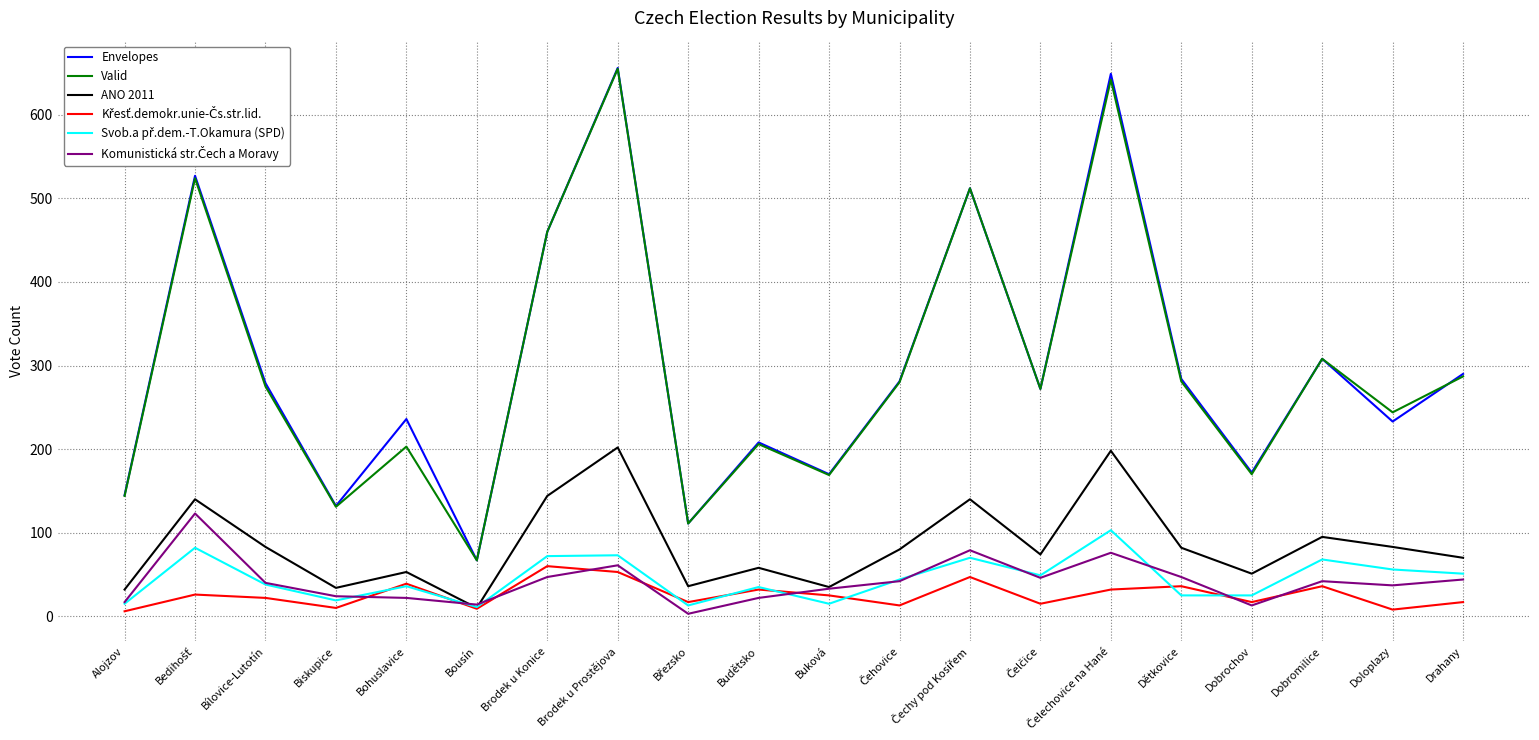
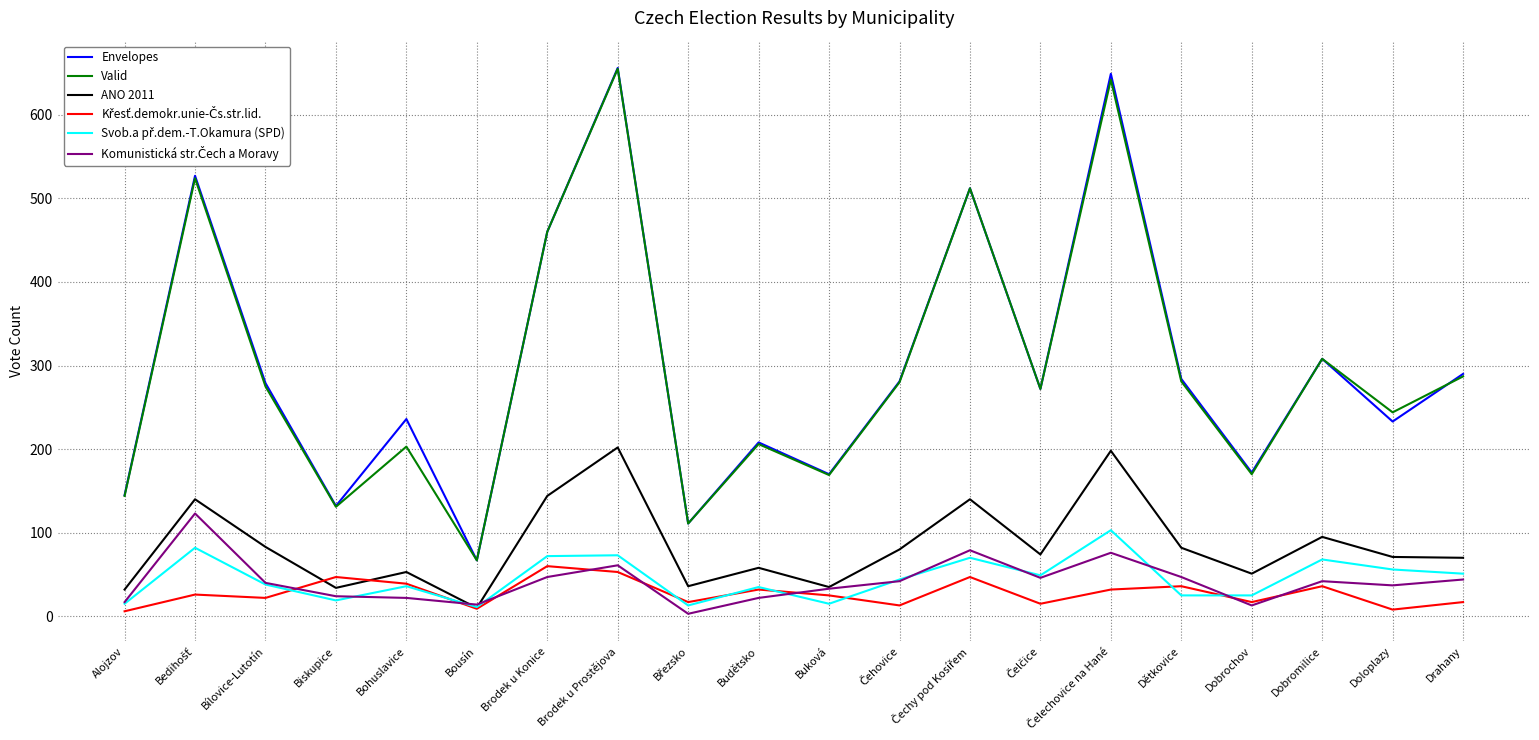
Křesť.demokr.unie-Čs.str.lid., Biskupice: 10 -> 50
ANO 2011, Doloplazy: 80 -> 70
